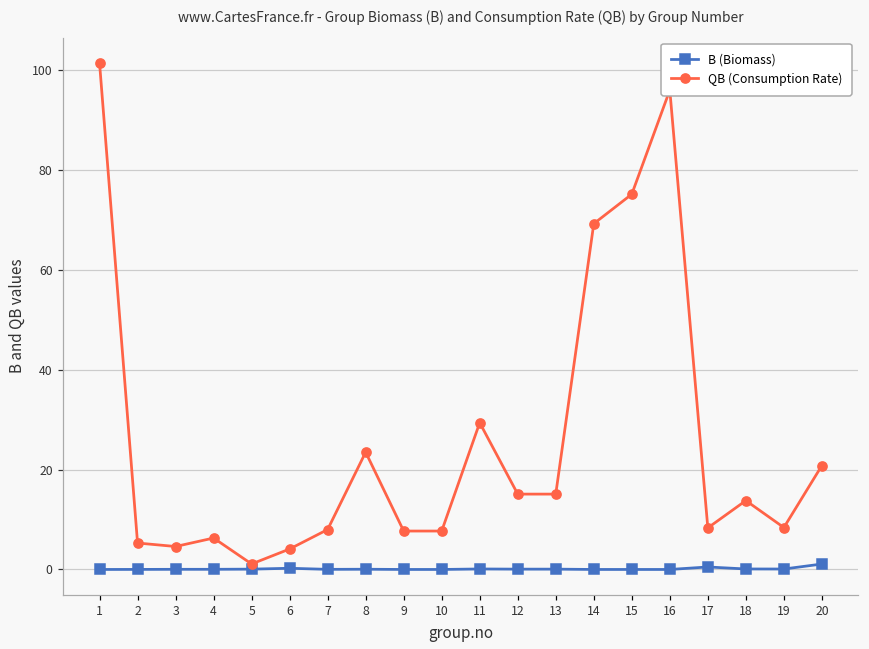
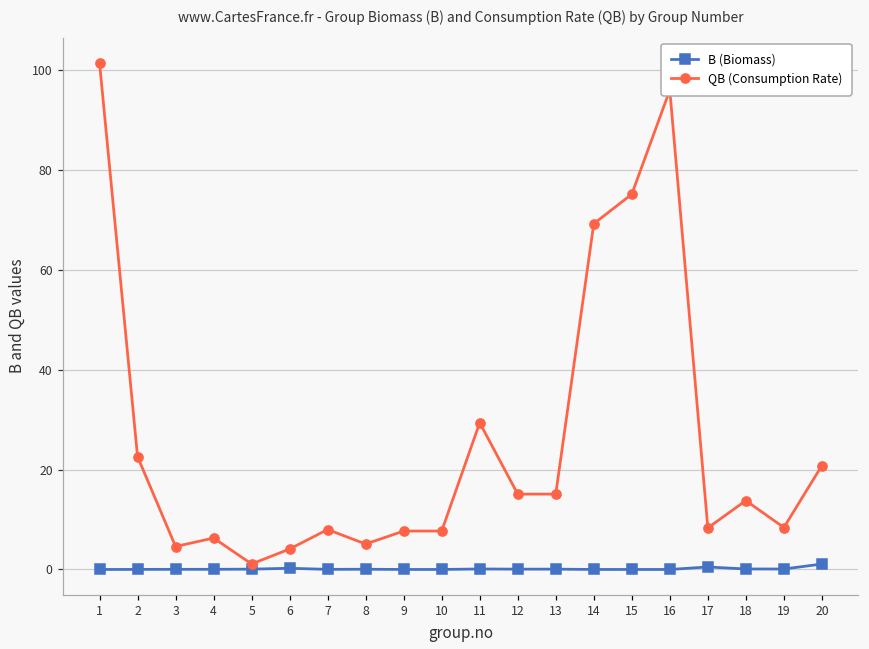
QB (Consumption Rate), 2: 5 -> 23
QB (Consumption Rate), 8: 24 -> 5
